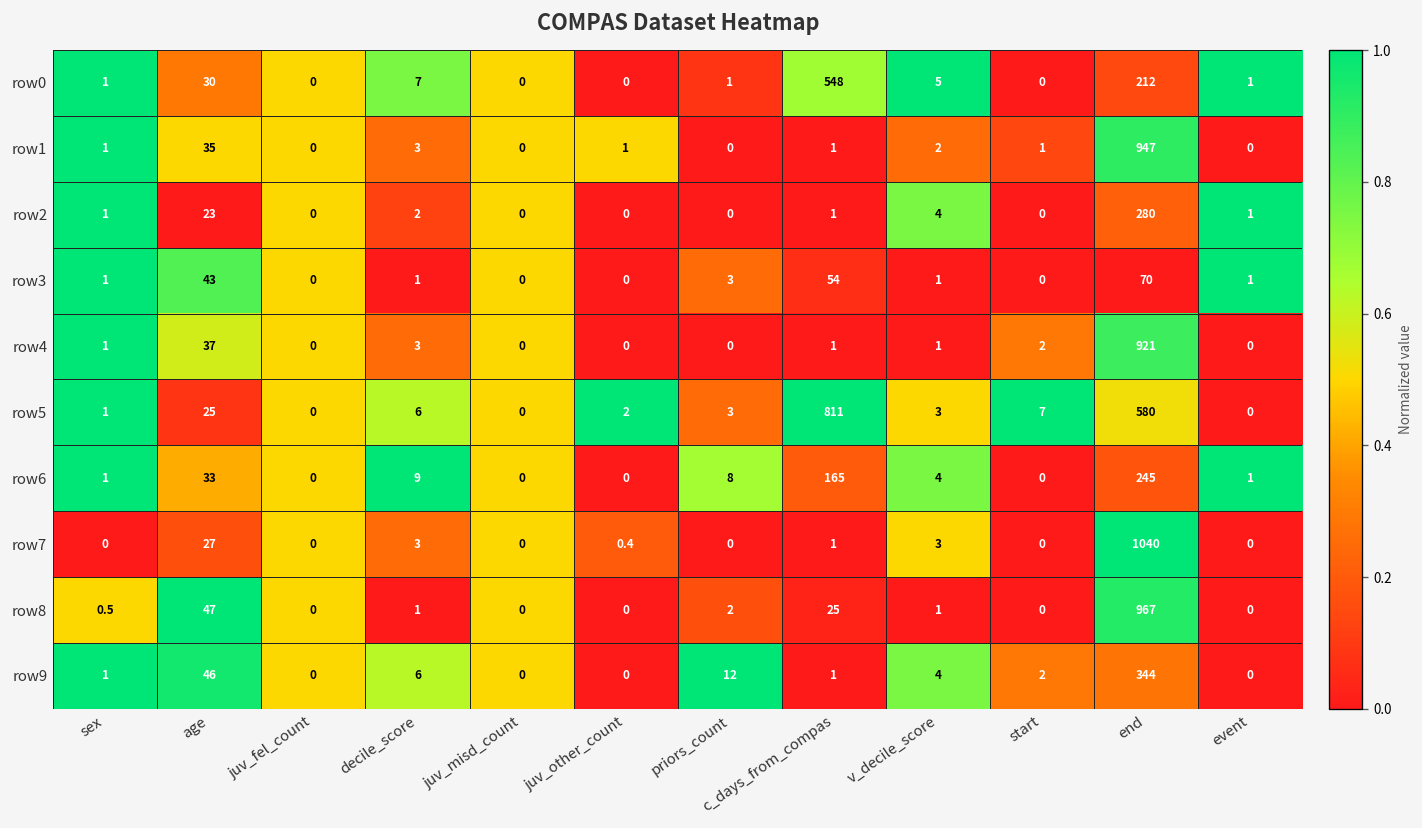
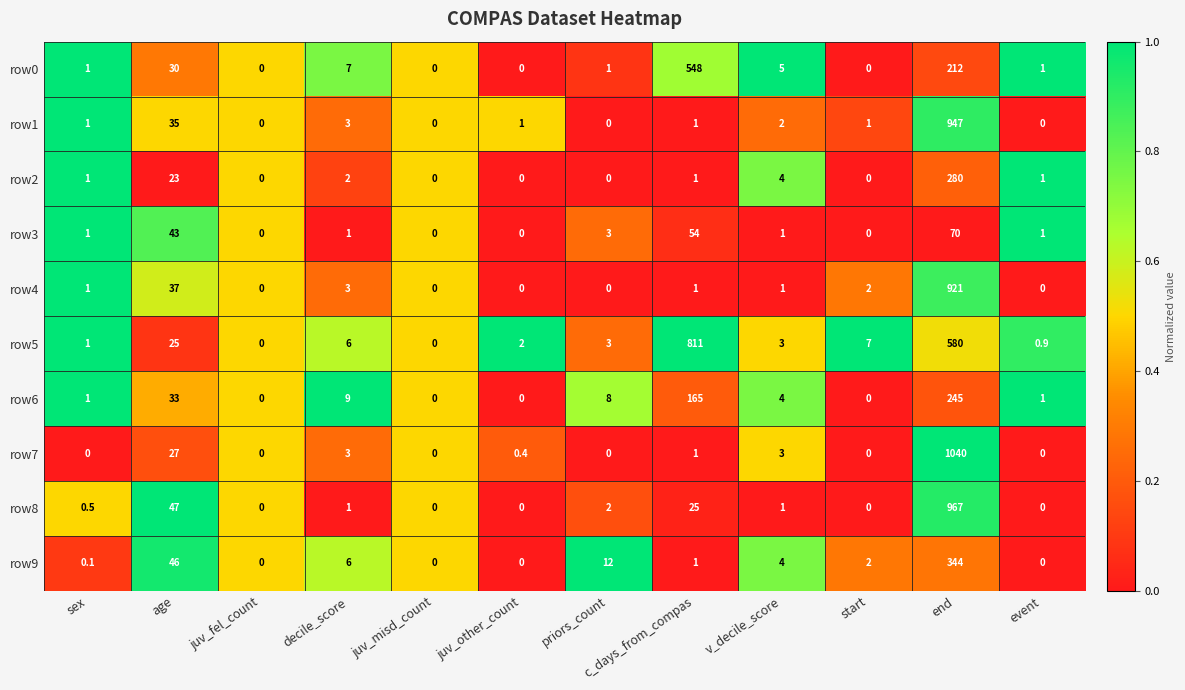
row5, event: 0 -> 0.9
row9, sex: 1 -> 0.1
